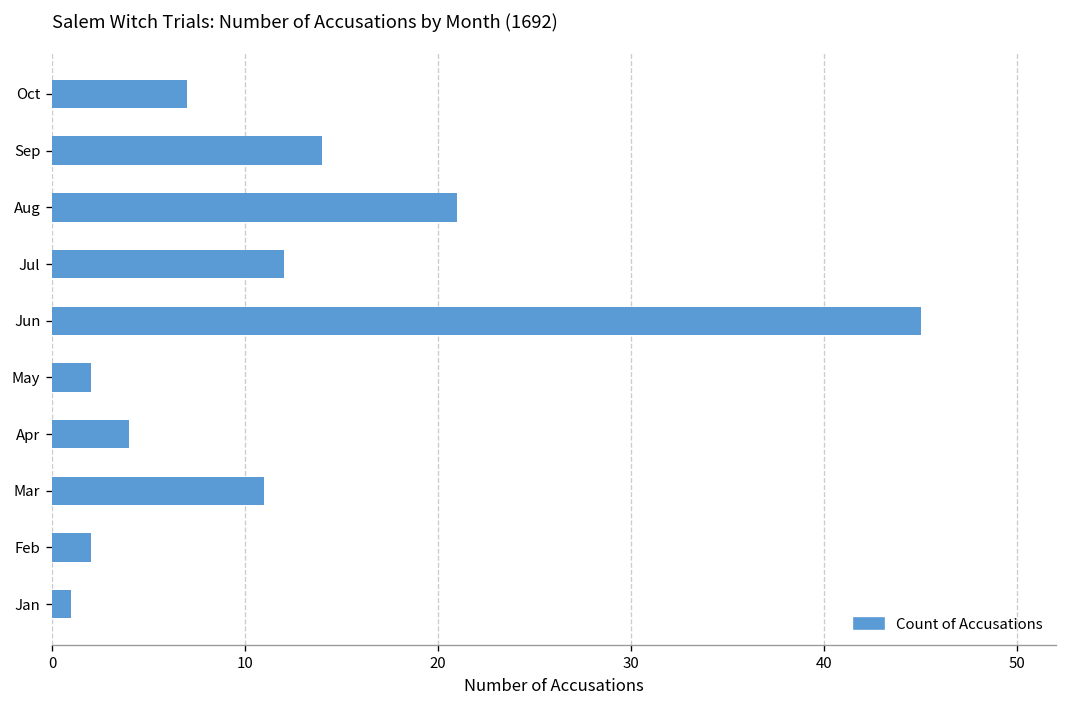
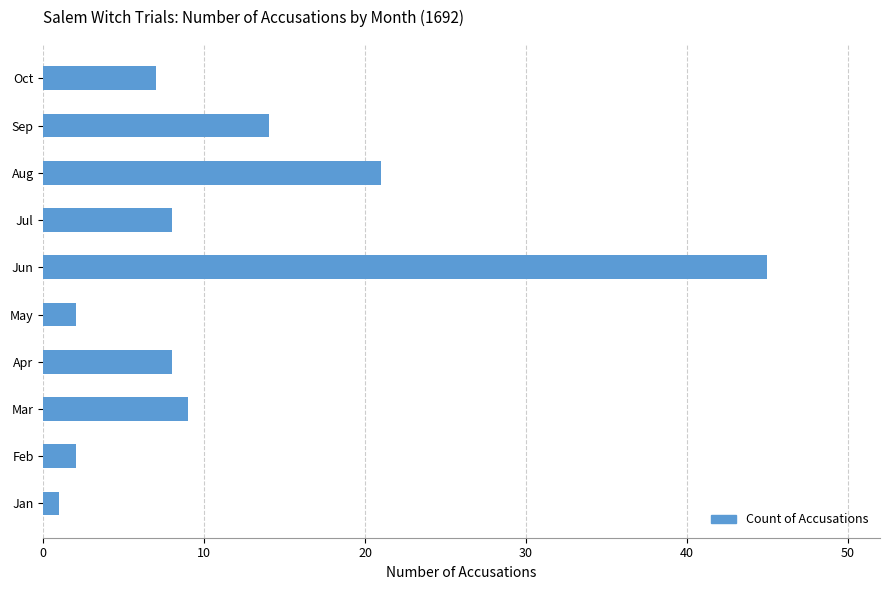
Jul: 12 -> 8
Apr: 4 -> 8
Mar: 11 -> 9
